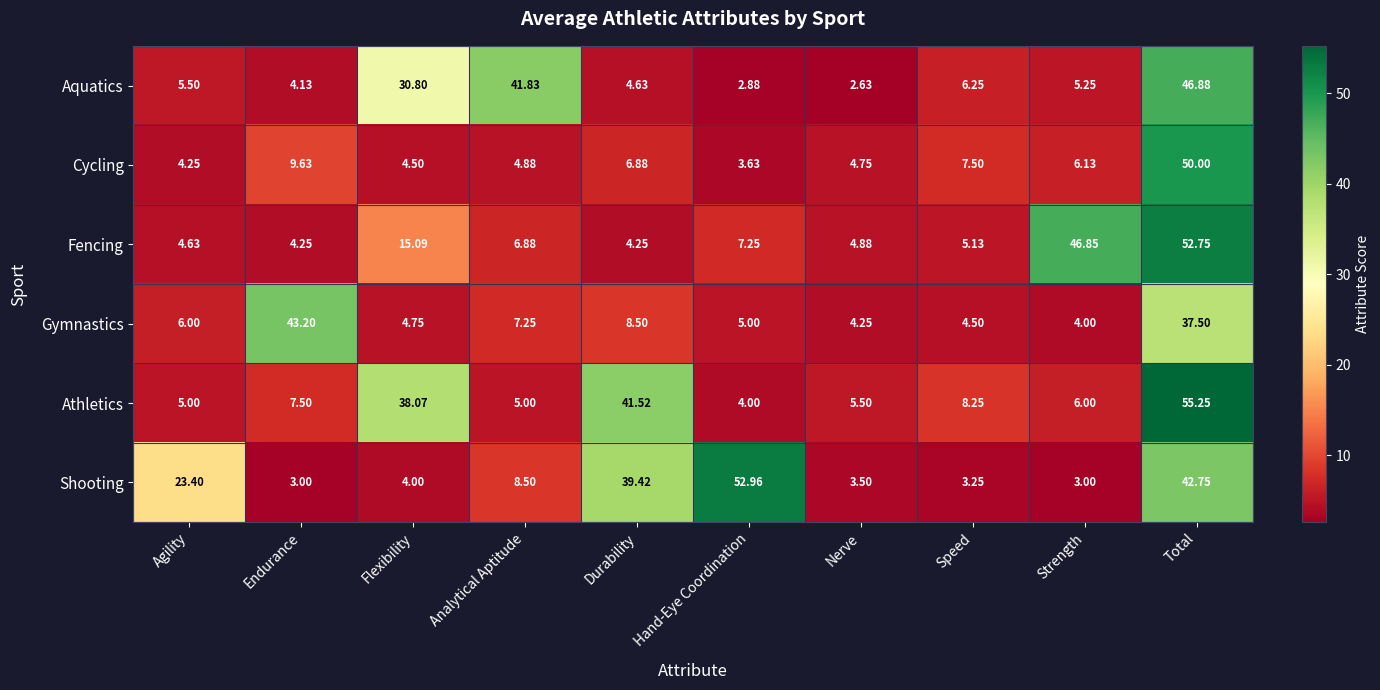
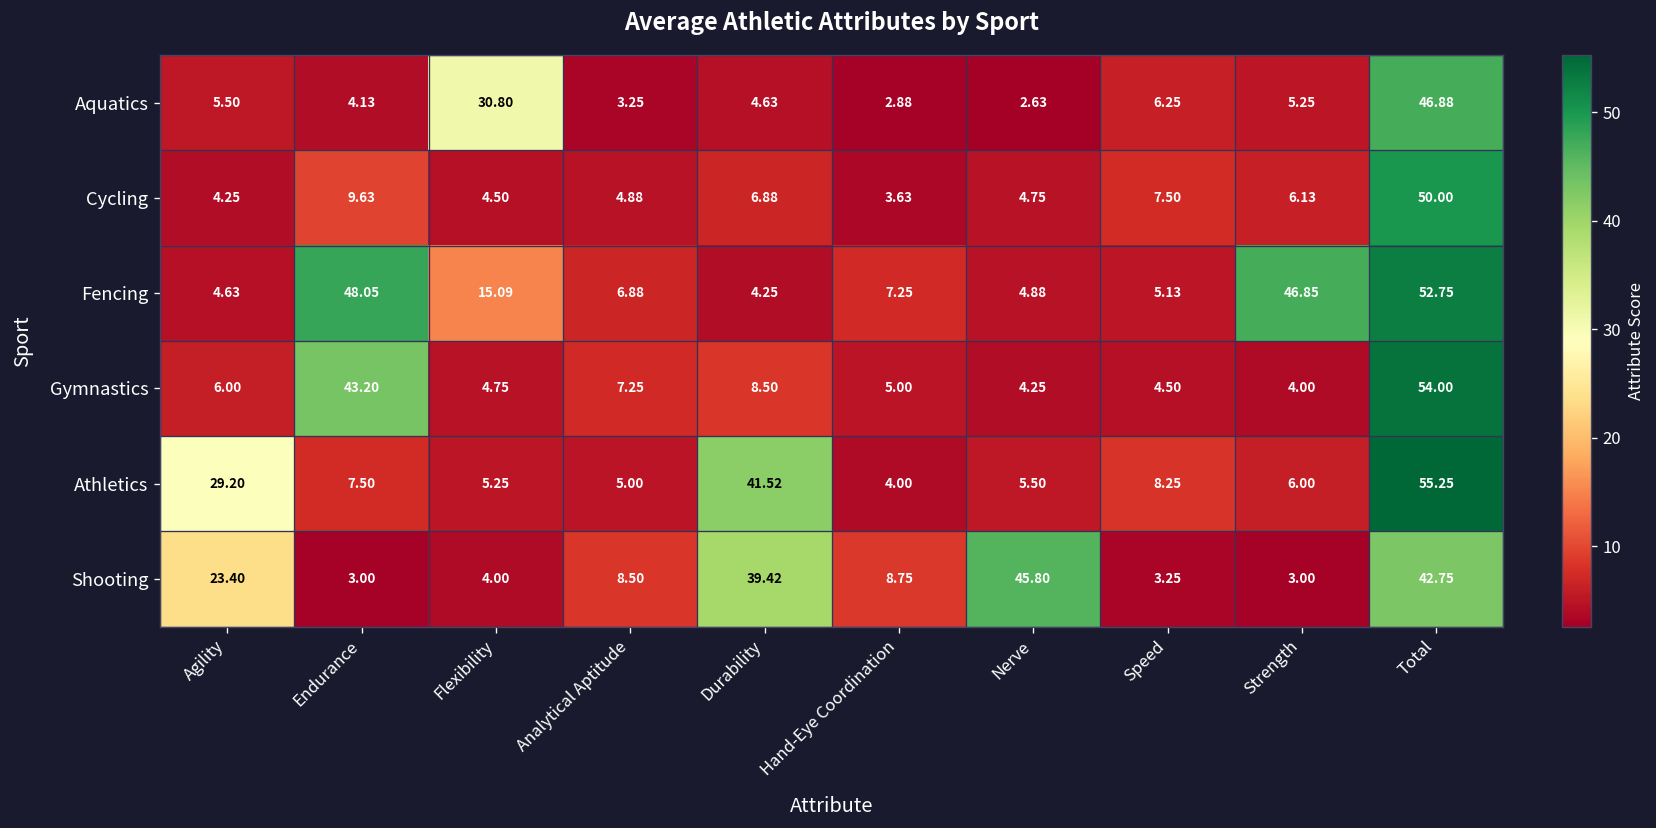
Aquatics, Analytical Aptitude: 41.83 -> 3.25
Fencing, Endurance: 4.25 -> 48.05
Gymnastics, Total: 37.50 -> 54.00
Athletics, Agility: 5.00 -> 29.20
Athletics, Flexibility: 38.07 -> 5.25
Shooting, Hand-Eye Coordination: 52.96 -> 8.75
Shooting, Nerve: 3.50 -> 45.80
